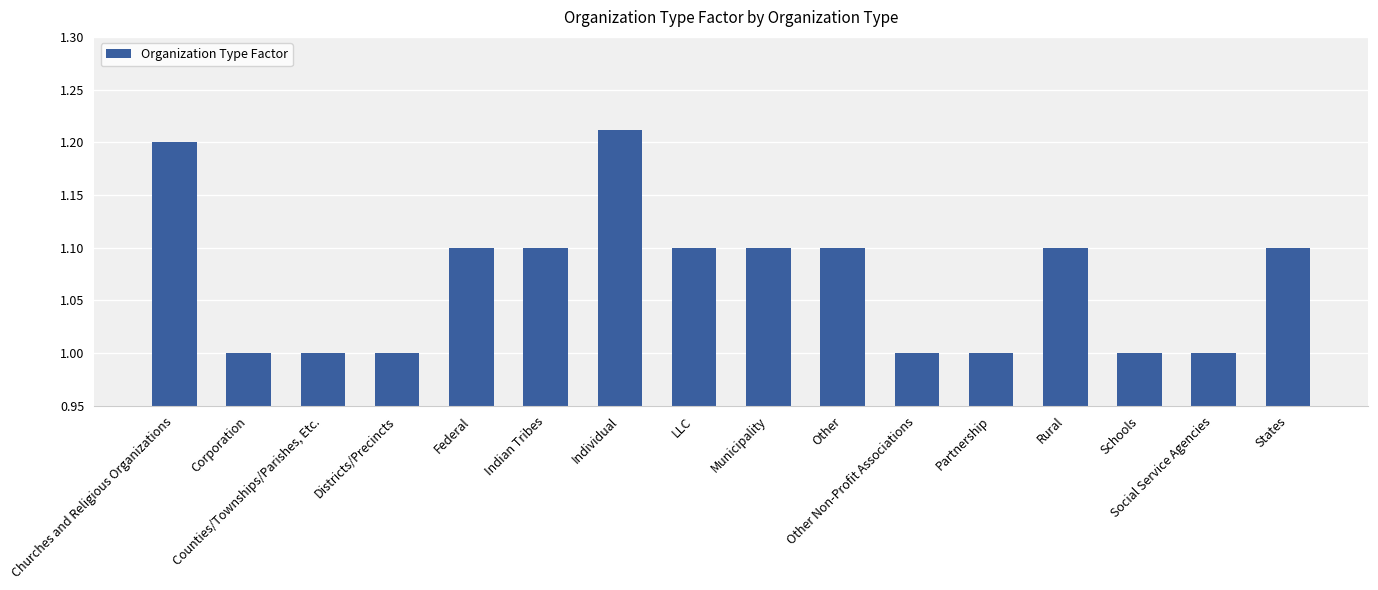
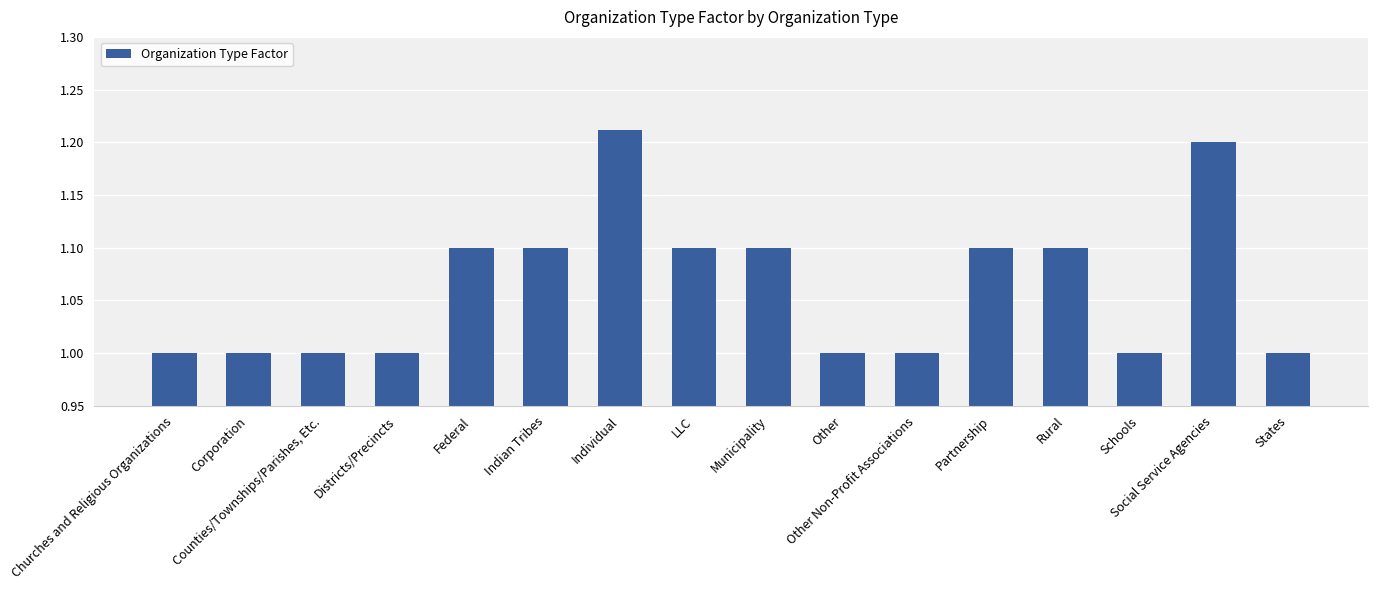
Churches and Religious Organizations: 1.2 -> 1.0
Other: 1.1 -> 1.0
Partnership: 1.0 -> 1.1
Social Service Agencies: 1.0 -> 1.2
States: 1.1 -> 1.0
